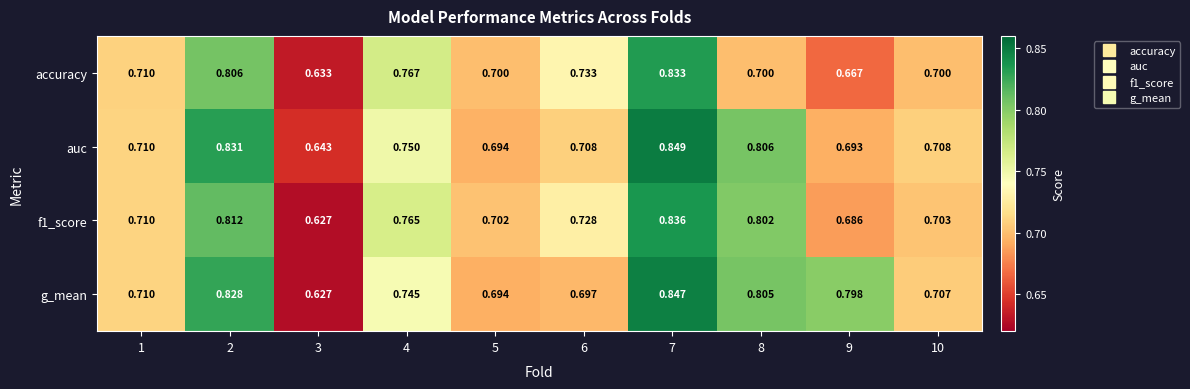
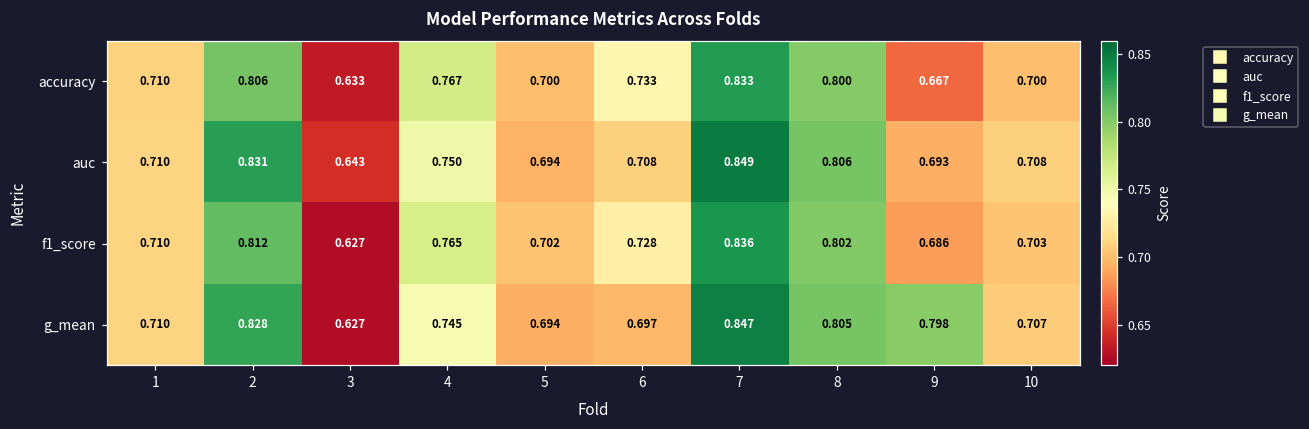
accuracy, 8: 0.700 -> 0.800
